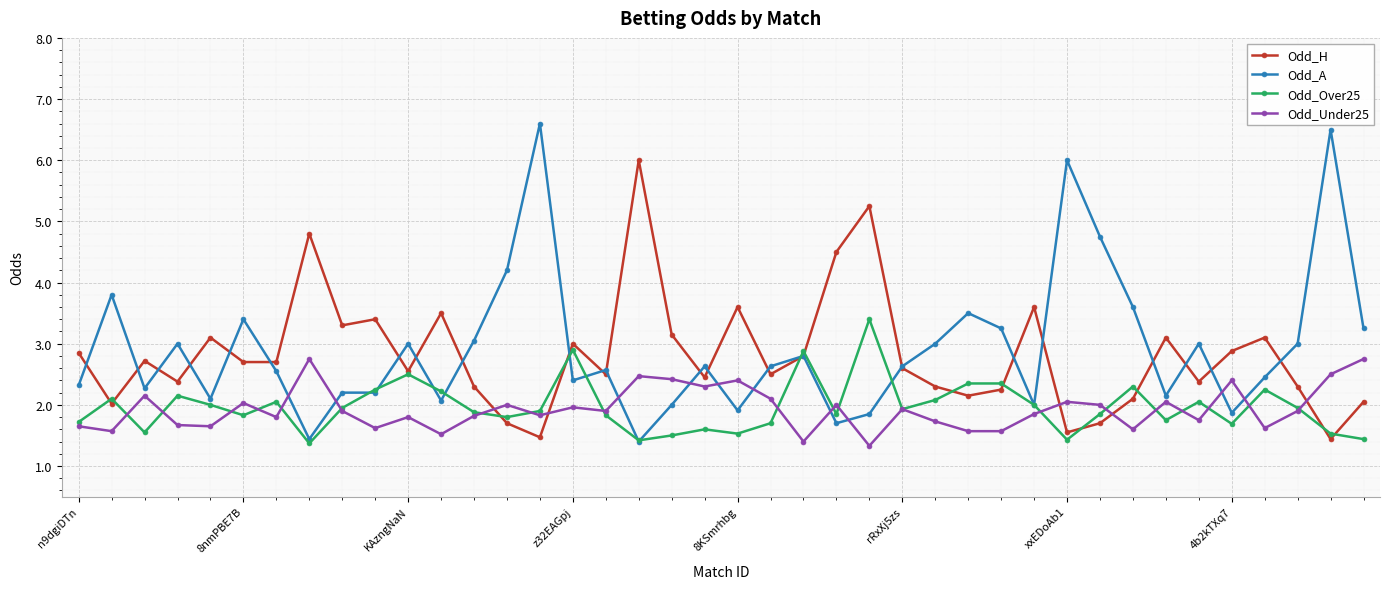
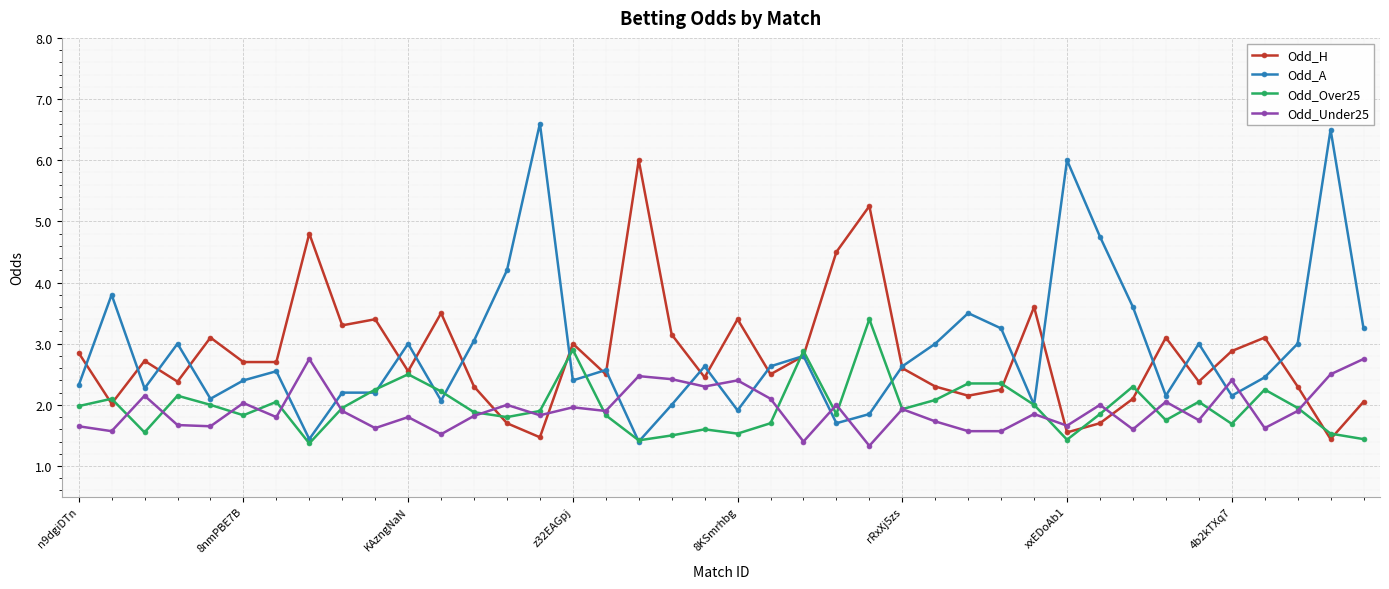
Odd_Over25, n9dgiDTn: 1.7 -> 2.0
Odd_A, 8nmPBE7B: 3.4 -> 2.4
Odd_H, 8KSmrhbg: 3.6 -> 3.4
Odd_Under25, xxEDoAb1: 2.1 -> 1.7
Odd_A, 4b2kTXq7: 1.9 -> 2.2
